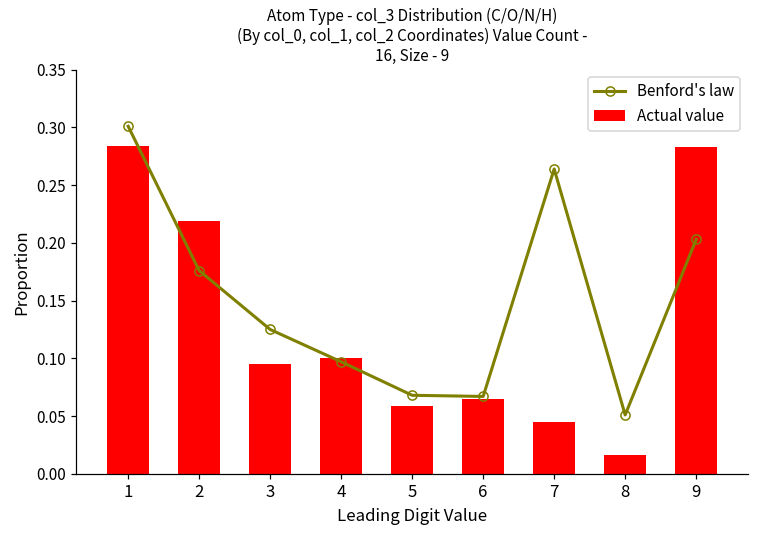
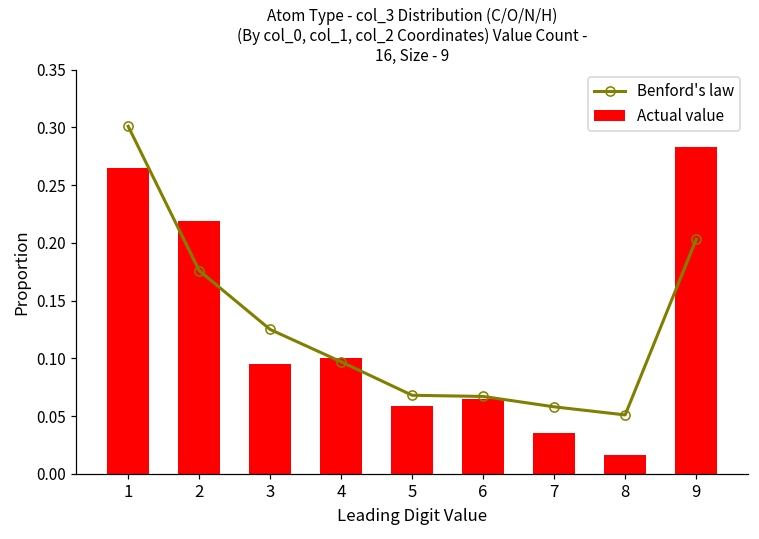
Actual value, 1: 0.284 -> 0.265
Benford's law, 7: 0.264 -> 0.058
Actual value, 7: 0.045 -> 0.035
